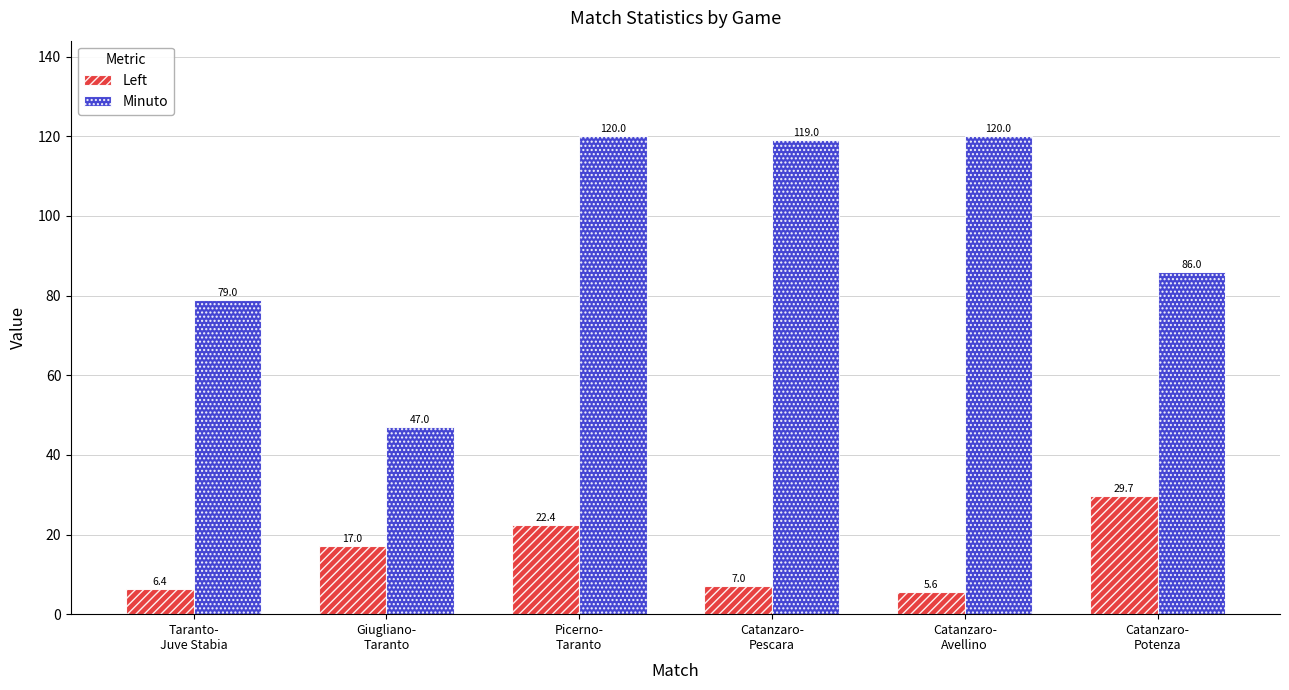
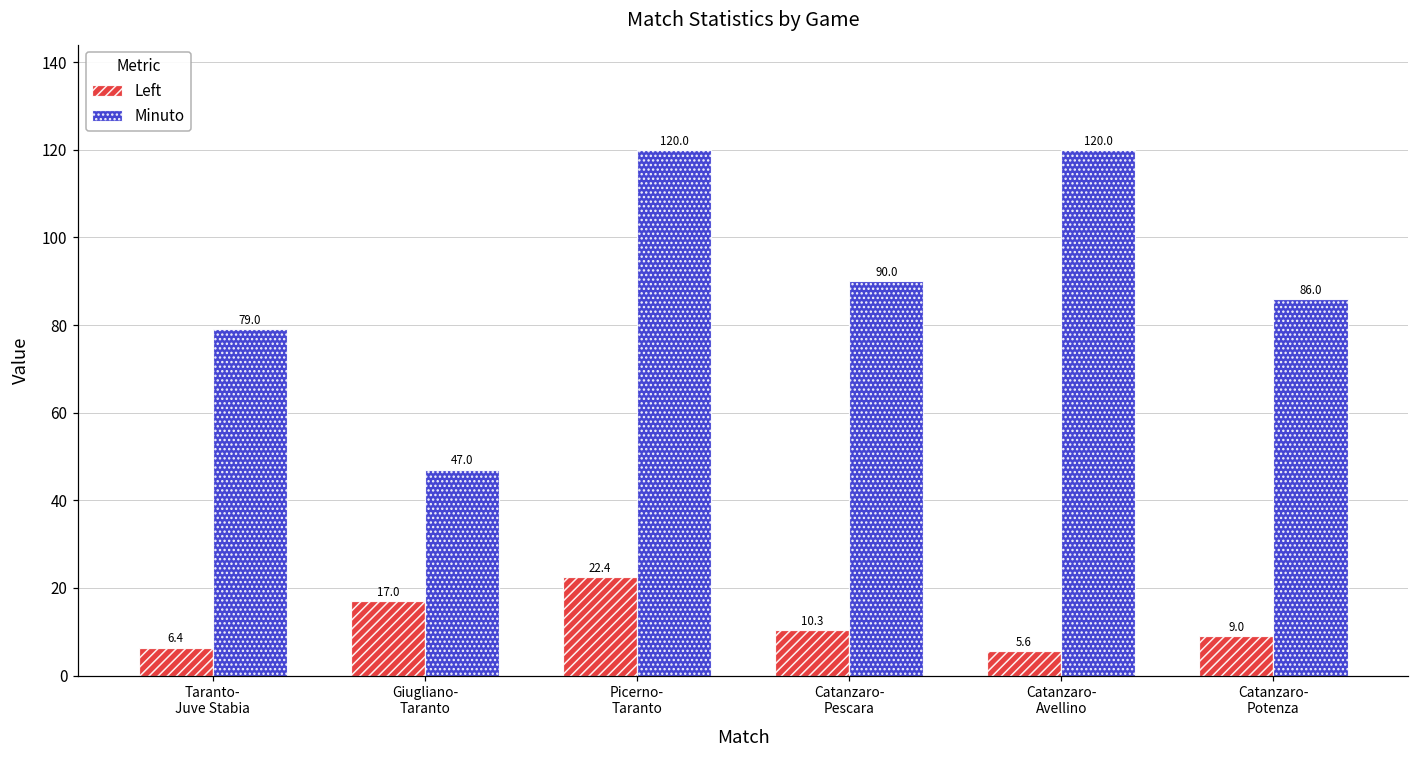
Left, Catanzaro- Pescara: 7.0 -> 10.3
Minuto, Catanzaro- Pescara: 119.0 -> 90.0
Left, Catanzaro- Potenza: 29.7 -> 9.0
